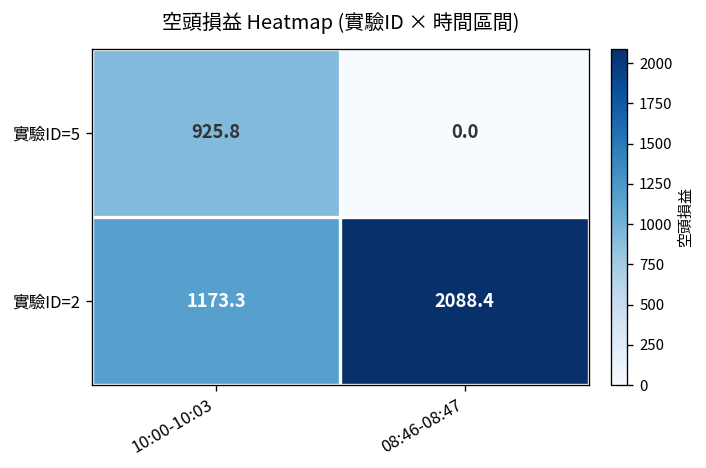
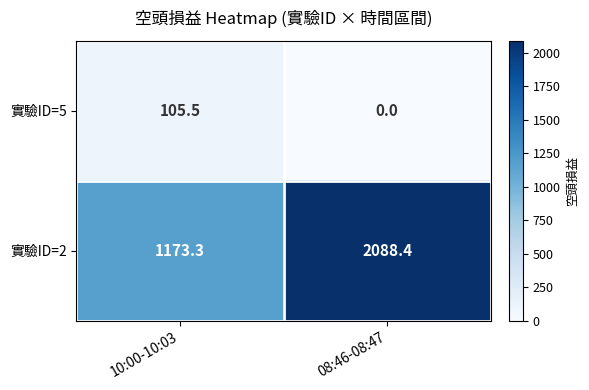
實驗ID=5, 10:00-10:03: 925.8 -> 105.5
